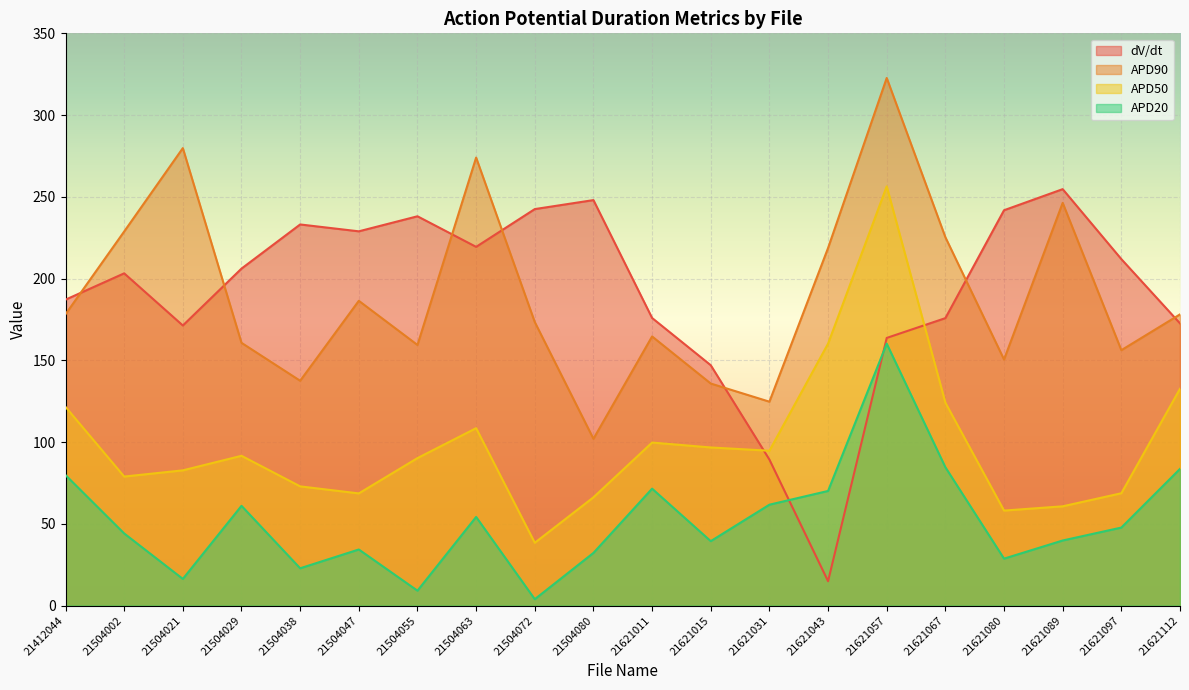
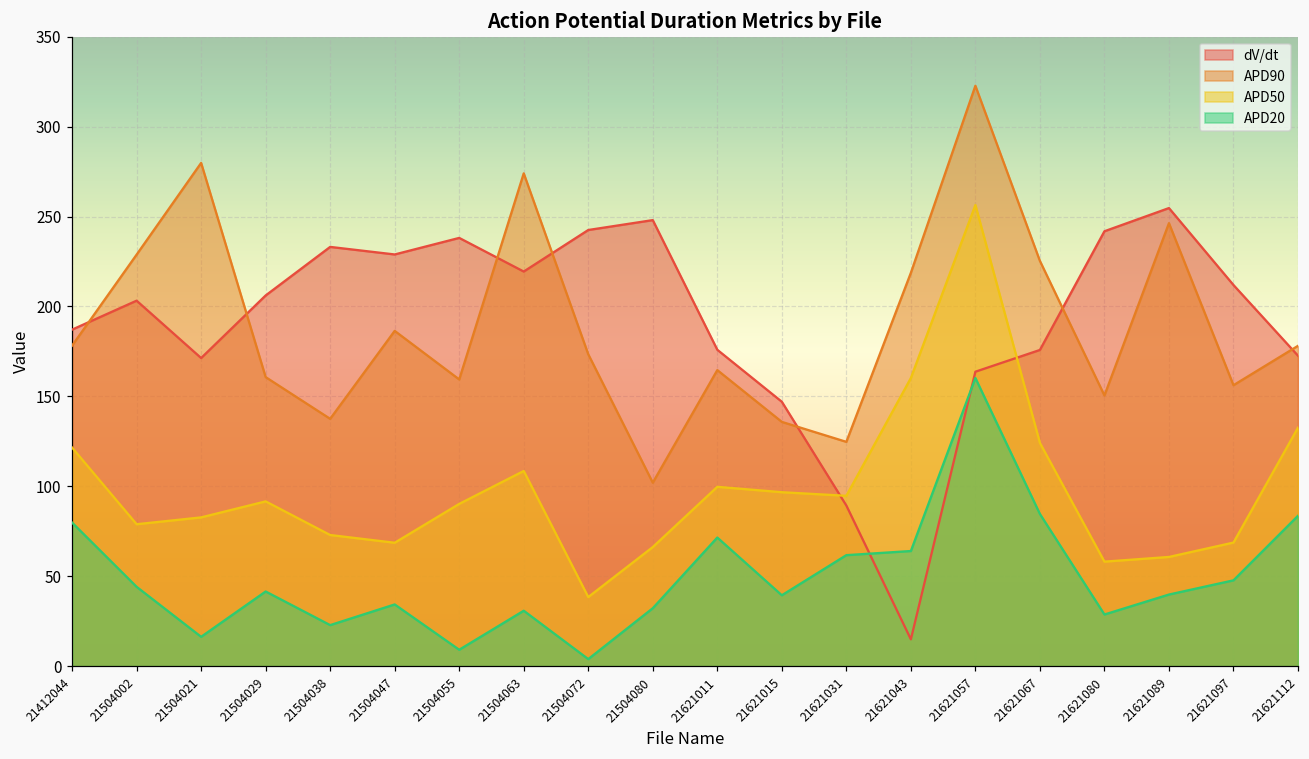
APD20, 21504029: 61 -> 42
APD20, 21504063: 54 -> 31
APD20, 21621043: 70 -> 64
